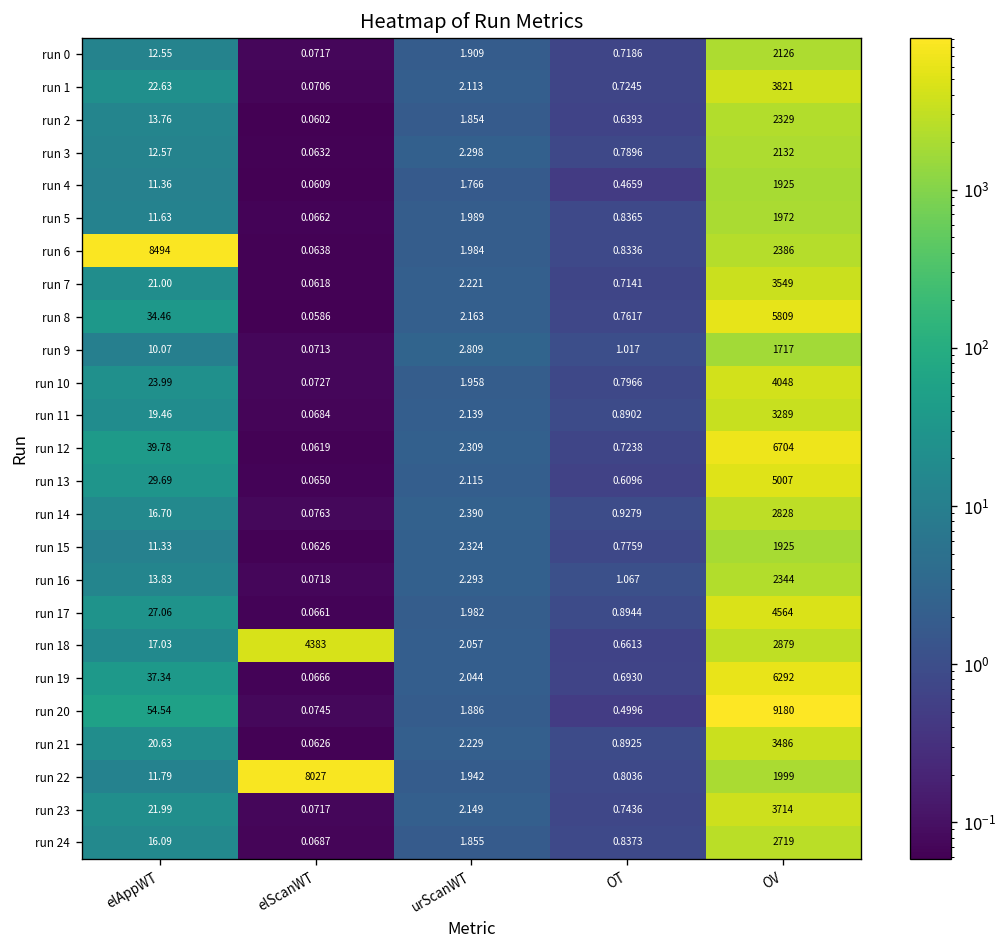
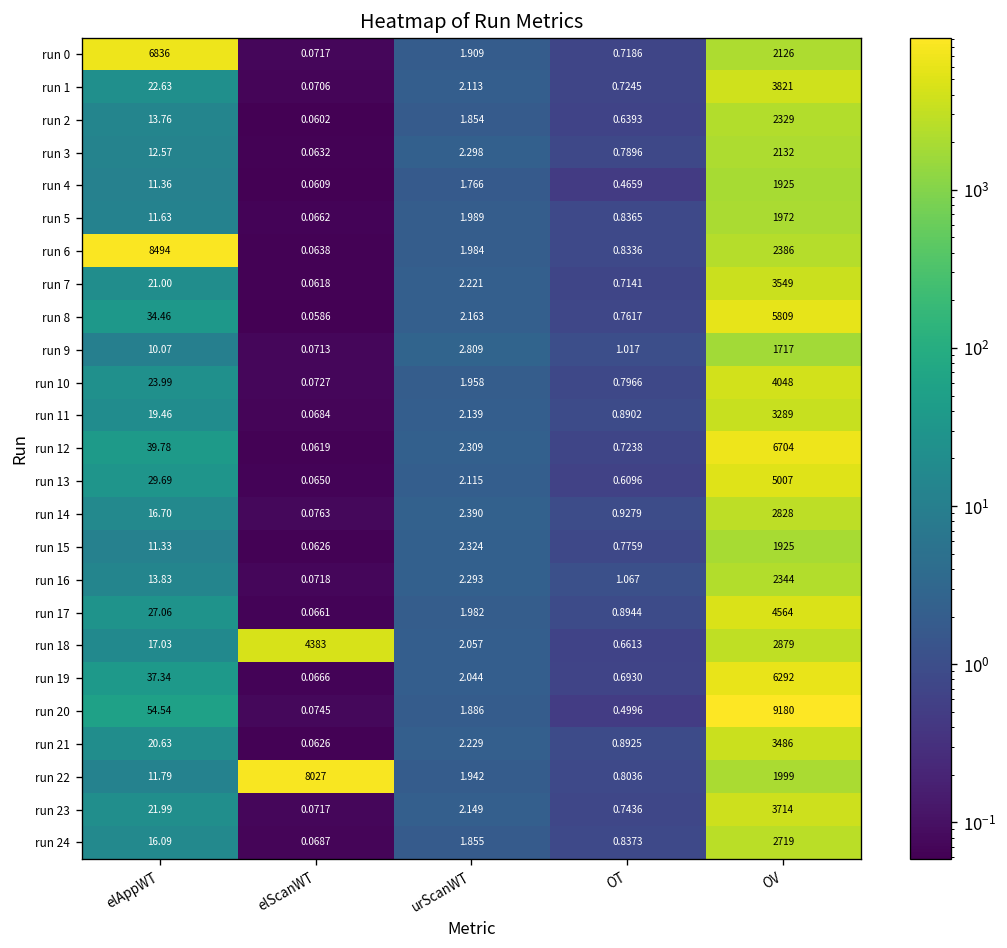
run 0, elAppWT: 12.55 -> 6836
